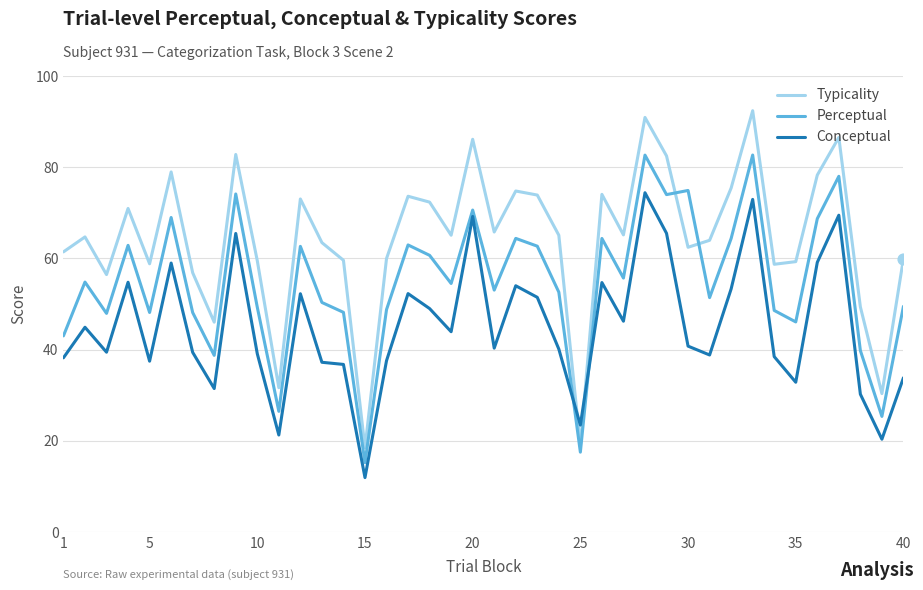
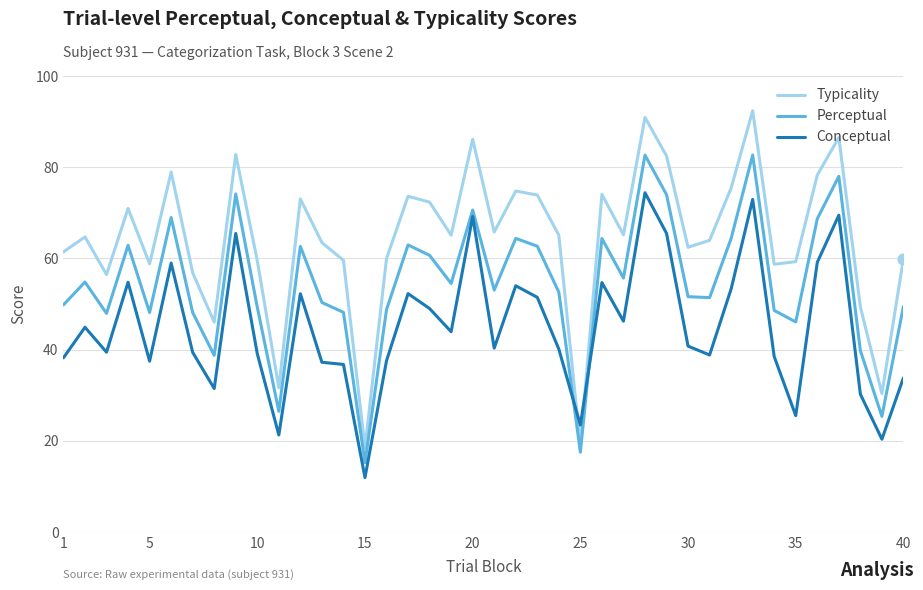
Perceptual, 1: 43 -> 50
Perceptual, 30: 75 -> 52
Conceptual, 35: 33 -> 26
